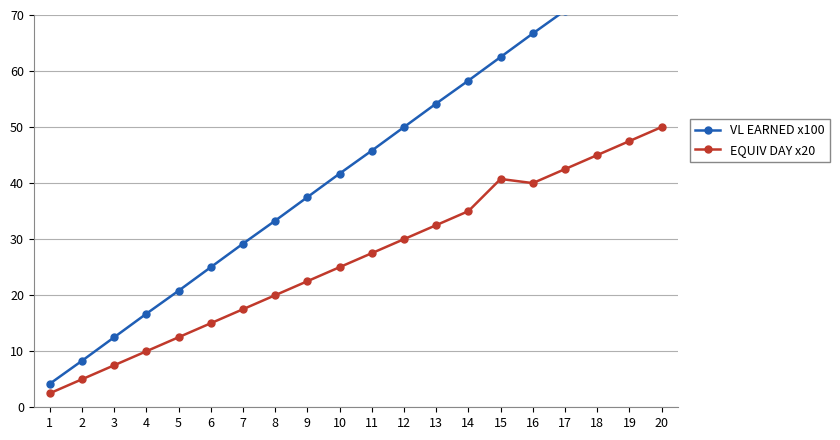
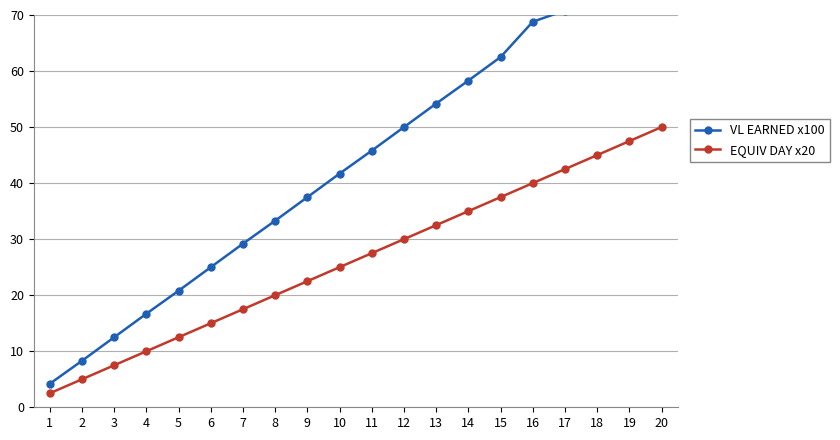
EQUIV DAY x20, 15: 41 -> 38
VL EARNED x100, 16: 67 -> 69
